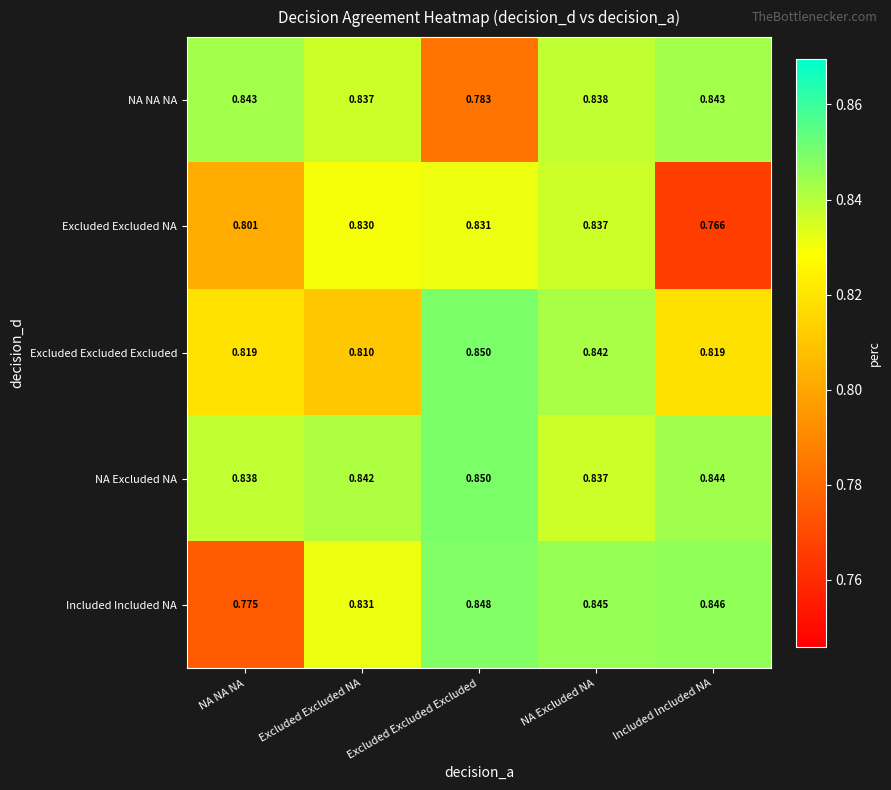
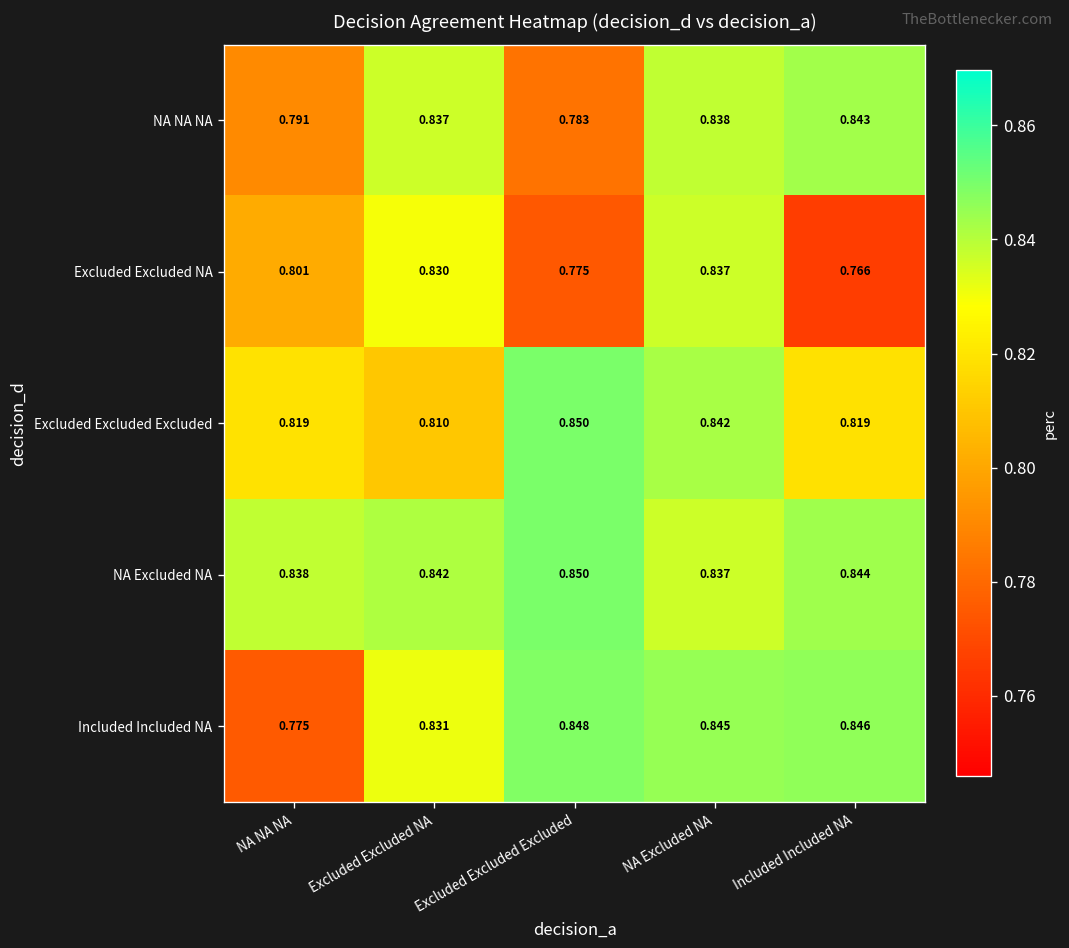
NA NA NA, NA NA NA: 0.843 -> 0.791
Excluded Excluded NA, Excluded Excluded Excluded: 0.831 -> 0.775
